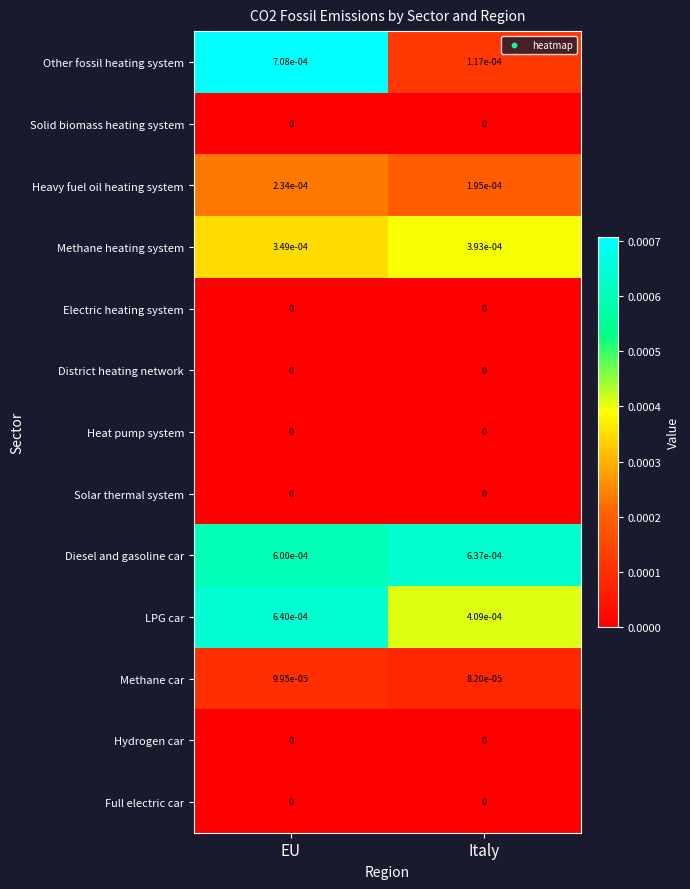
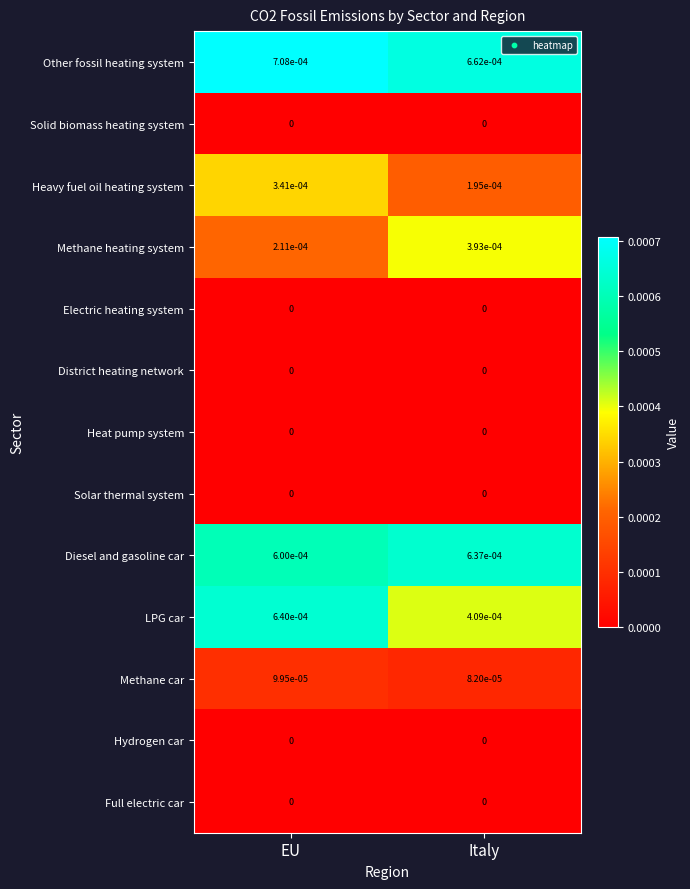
Other fossil heating system, Italy: 1.17e-04 -> 6.62e-04
Heavy fuel oil heating system, EU: 2.34e-04 -> 3.41e-04
Methane heating system, EU: 3.49e-04 -> 2.11e-04
